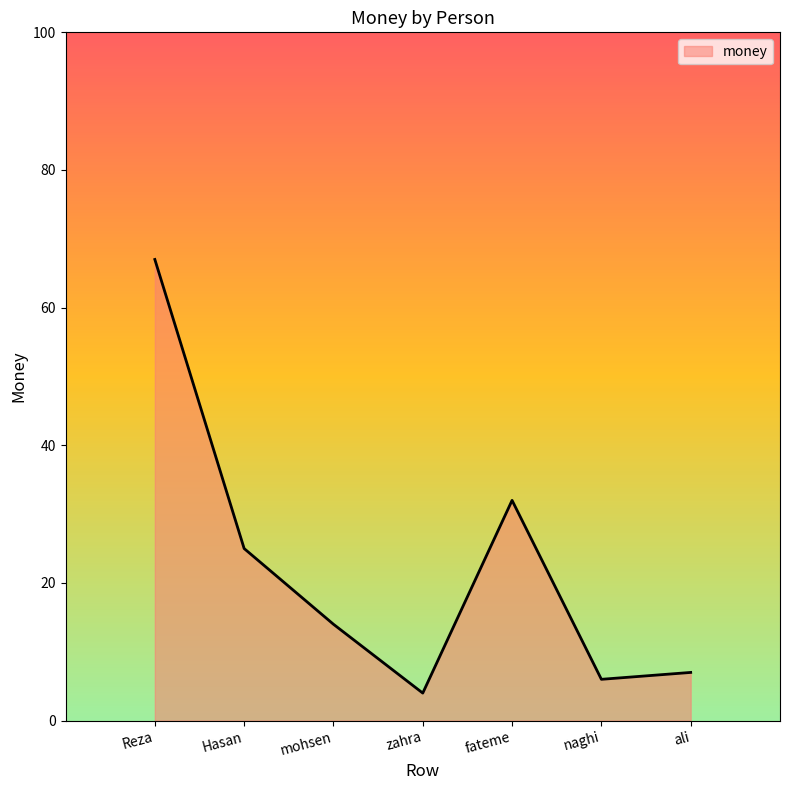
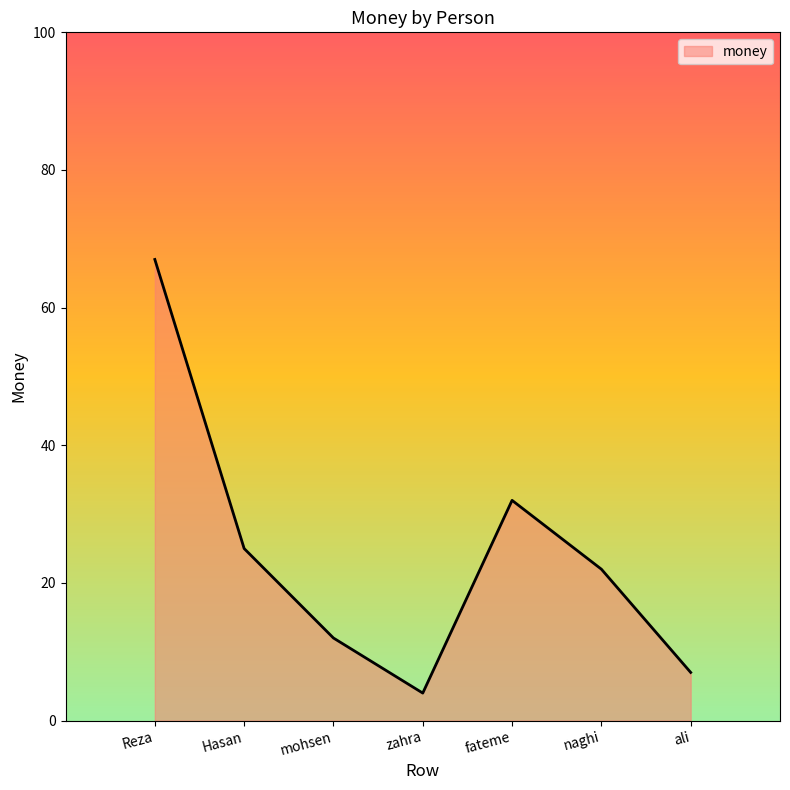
mohsen: 14 -> 12
naghi: 6 -> 22
